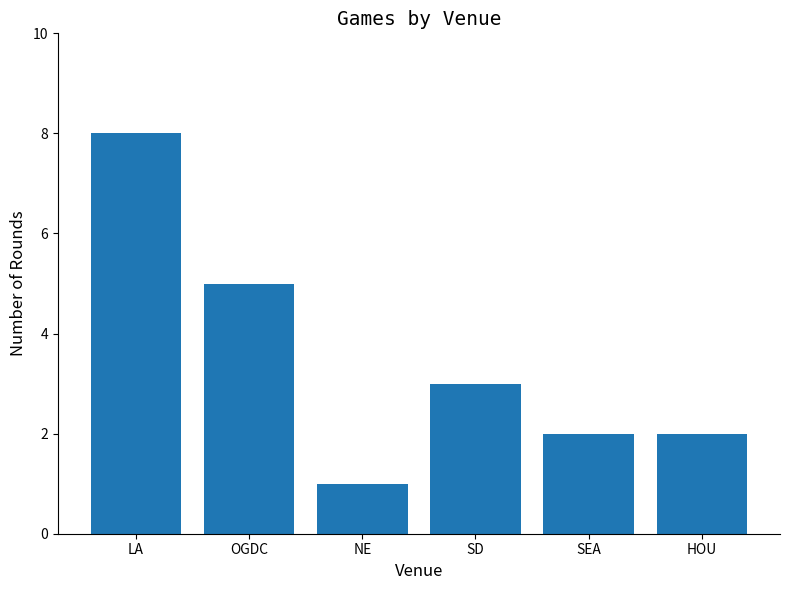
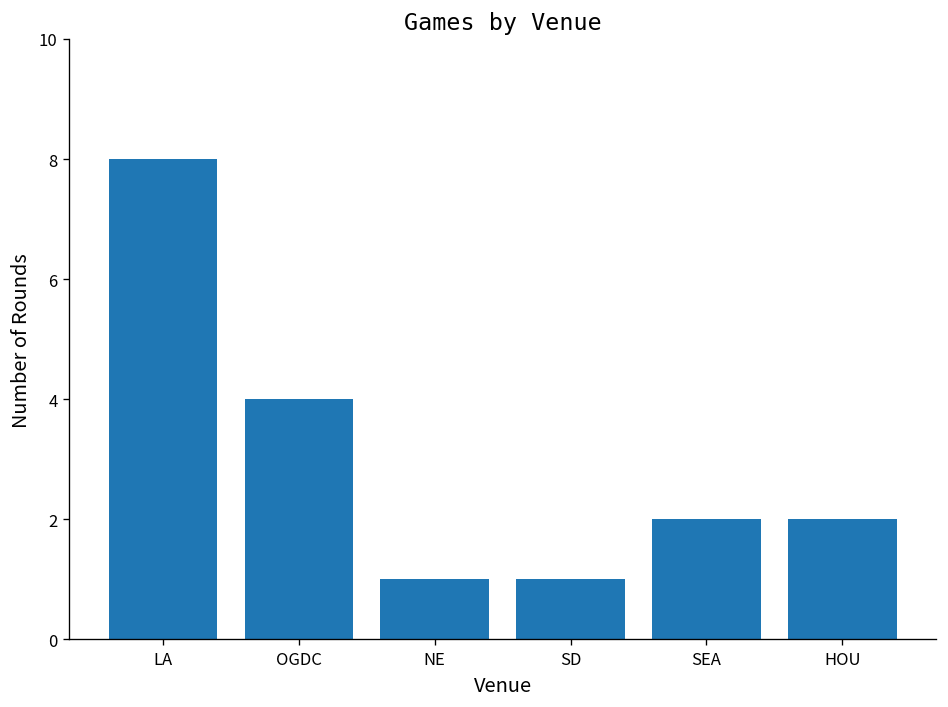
OGDC: 5 -> 4
SD: 3 -> 1
